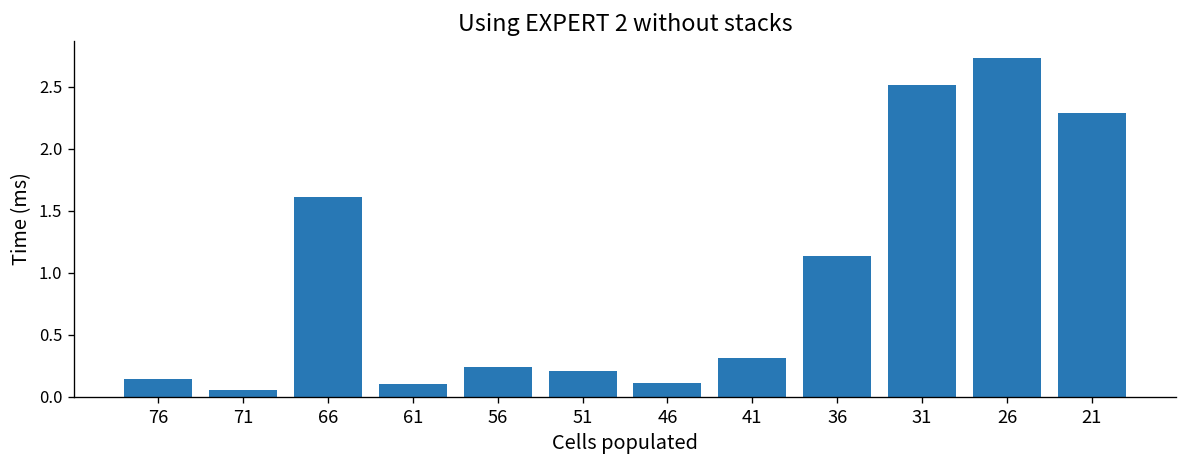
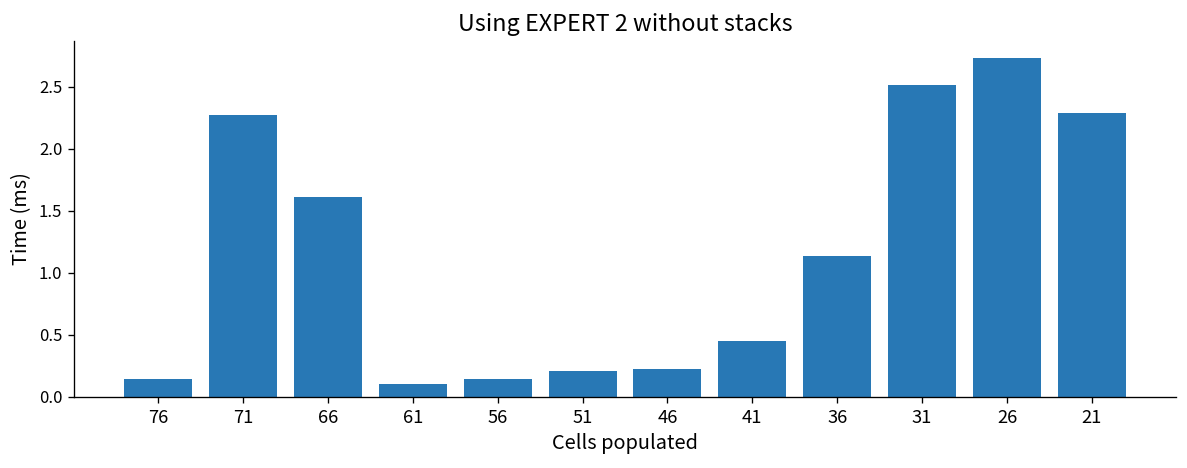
71: 0.06 -> 2.27
56: 0.24 -> 0.14
46: 0.11 -> 0.23
41: 0.32 -> 0.45
